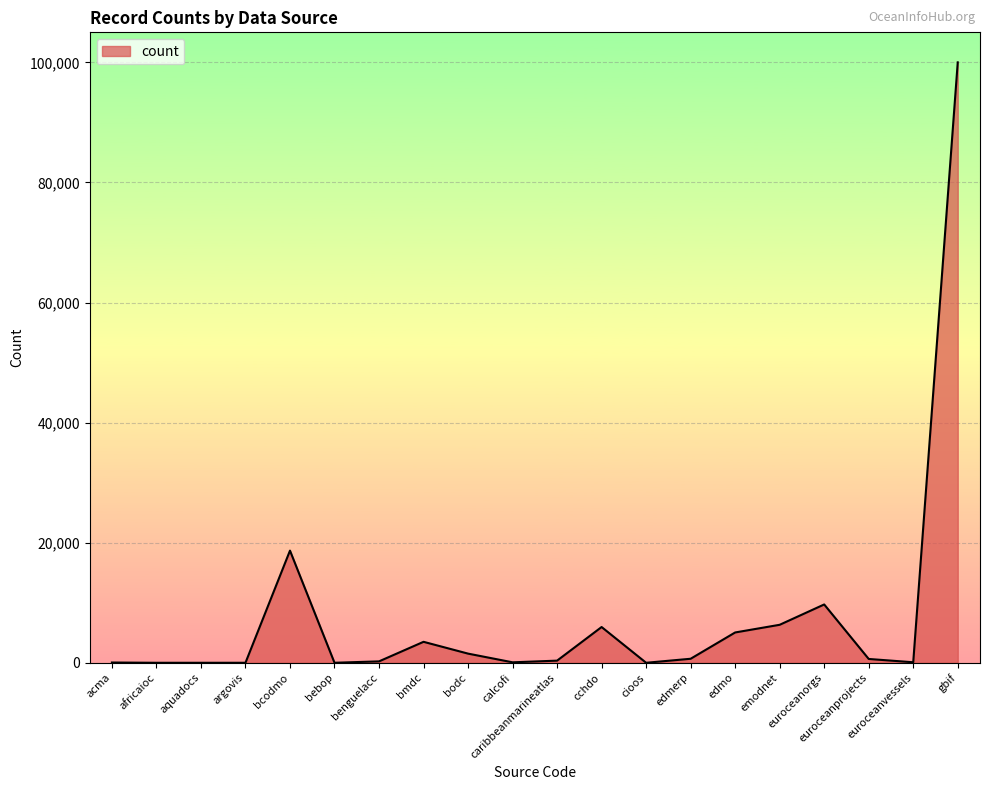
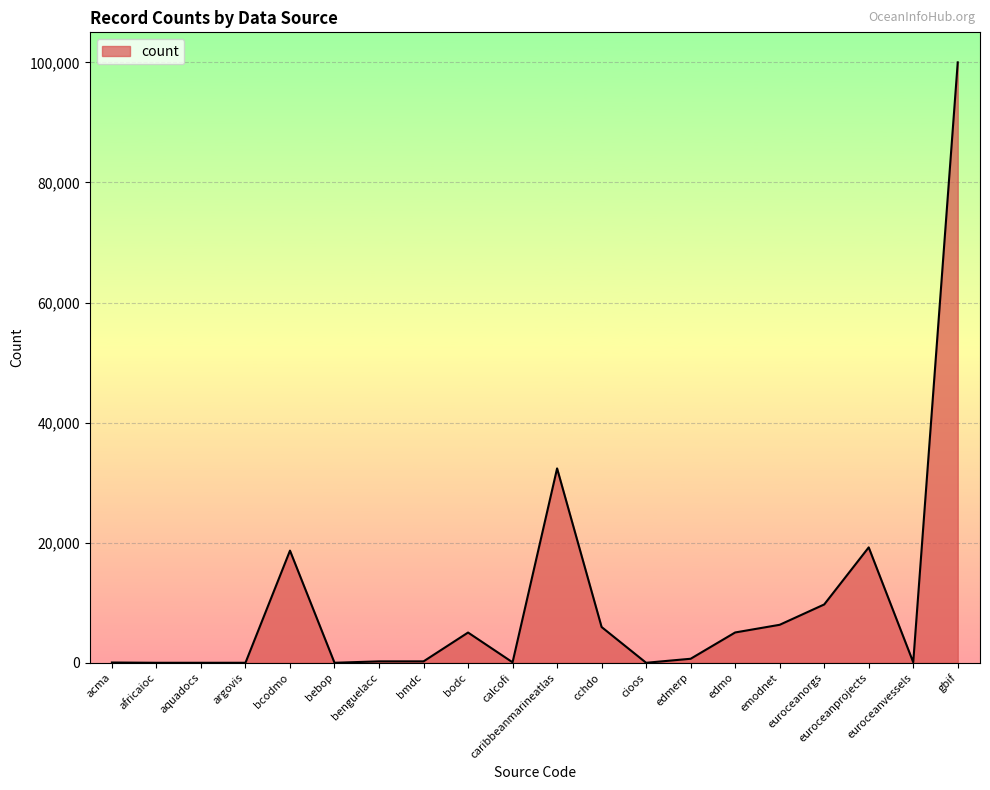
bmdc: 3,000 -> 0
bodc: 2,000 -> 5,000
caribbeanmarineatlas: 0 -> 32,000
euroceanprojects: 1,000 -> 19,000
